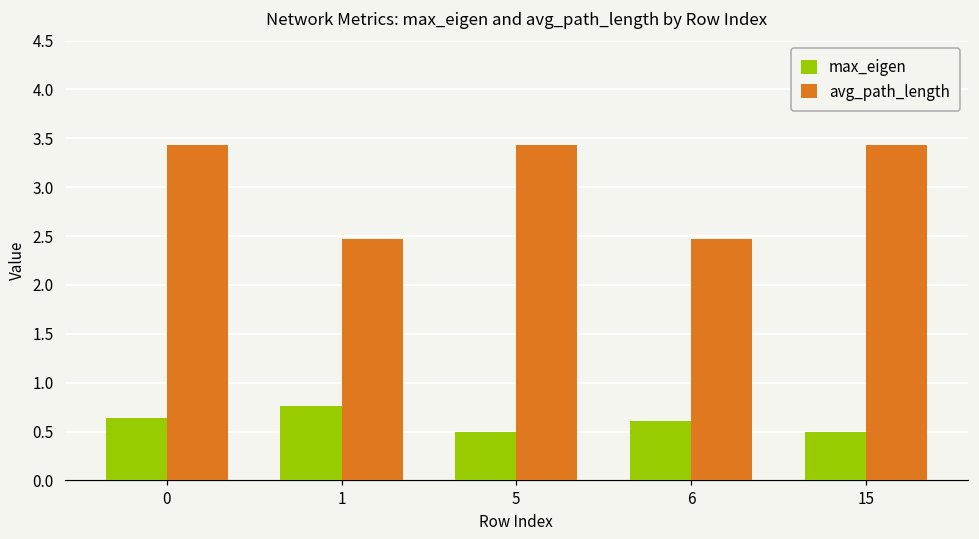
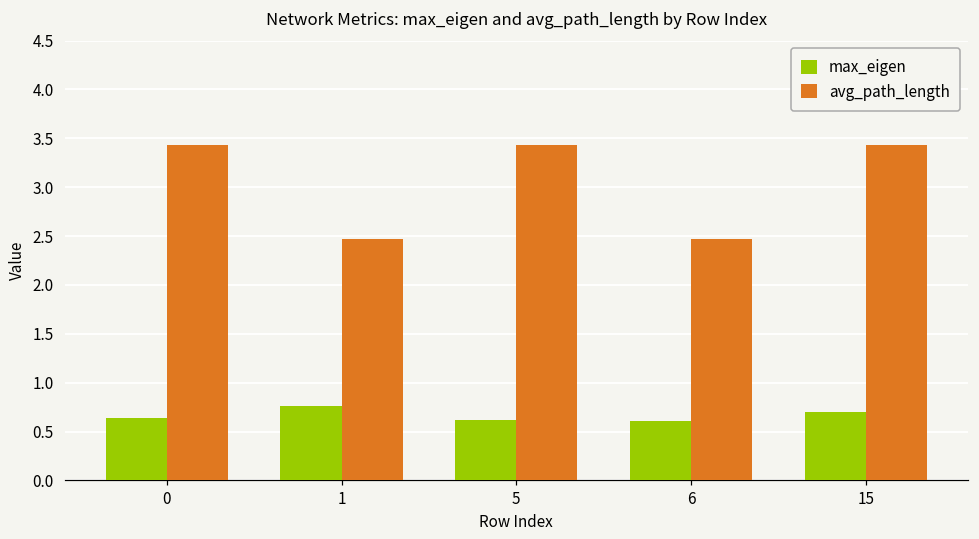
max_eigen, 5: 0.5 -> 0.6
max_eigen, 15: 0.5 -> 0.7
